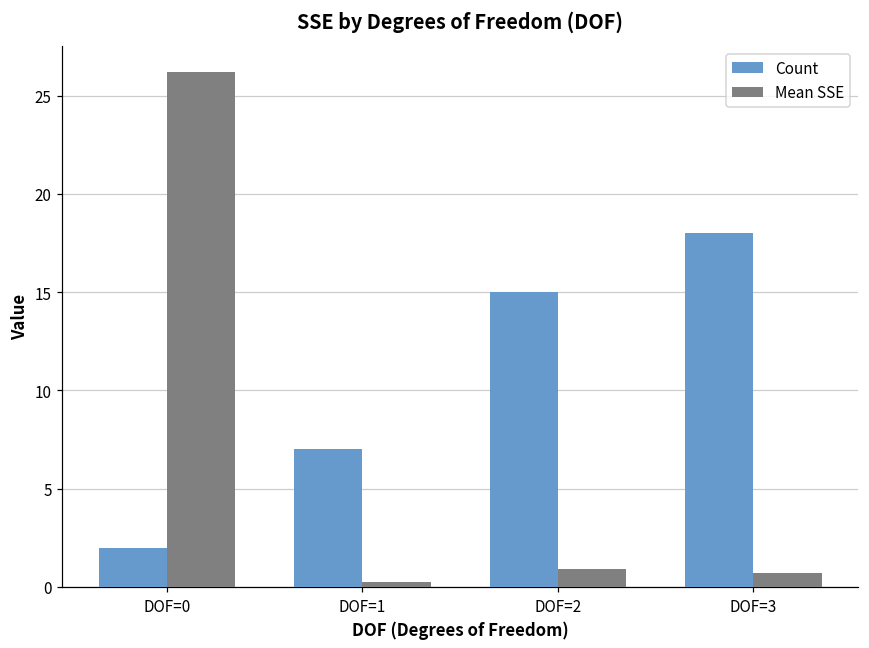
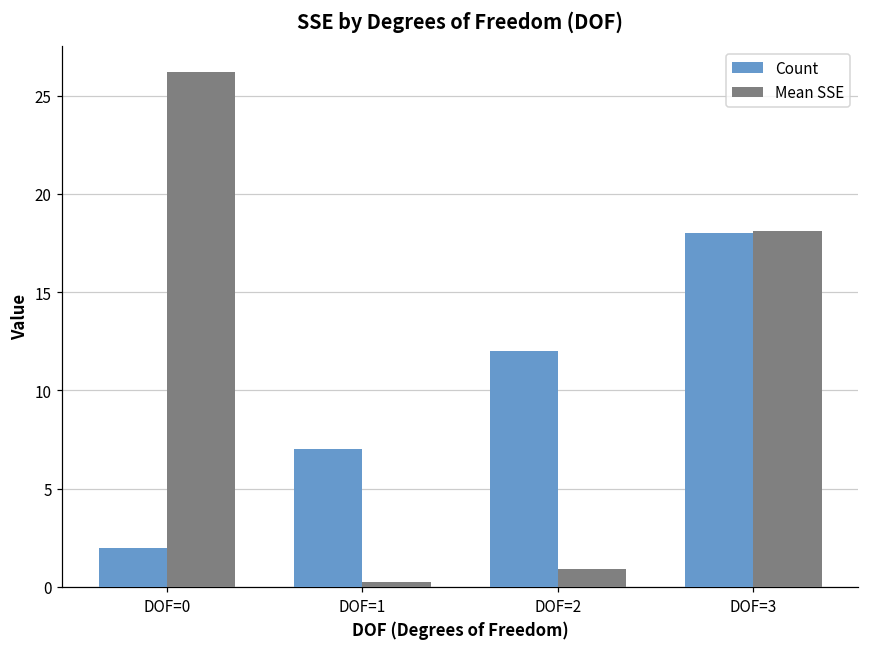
Count, DOF=2: 15 -> 12
Mean SSE, DOF=3: 0.7 -> 18.1
